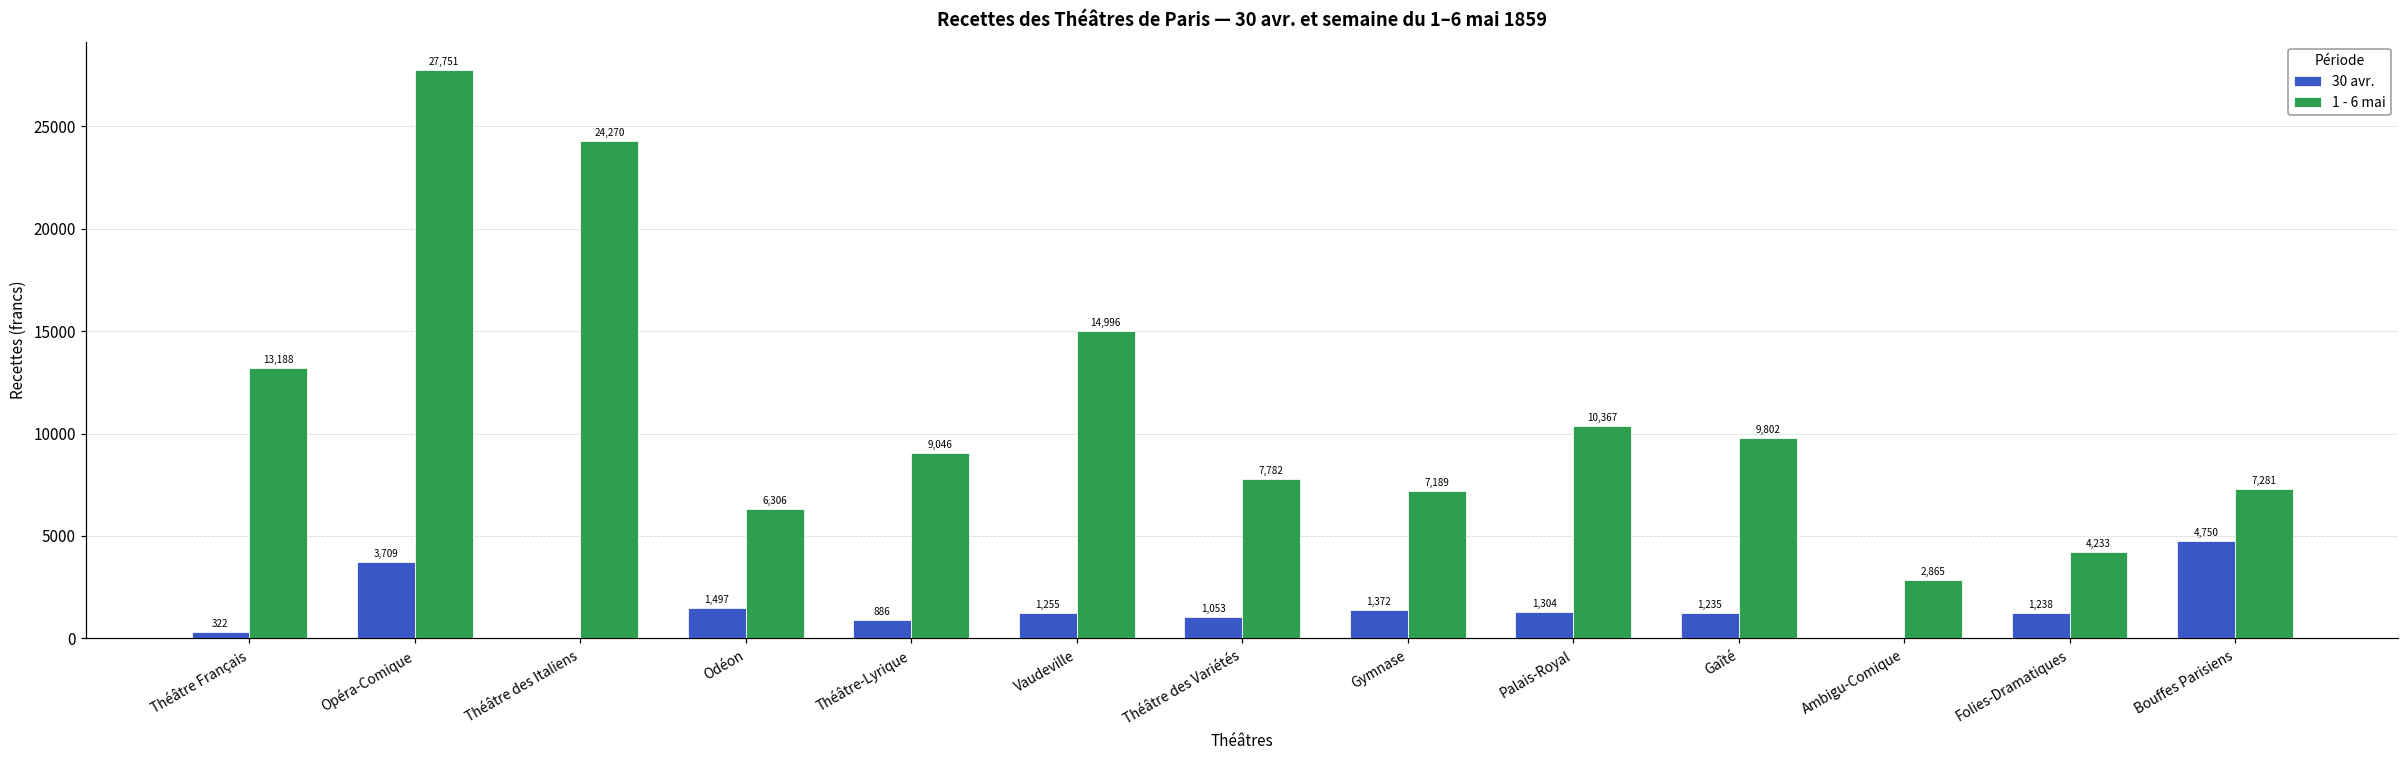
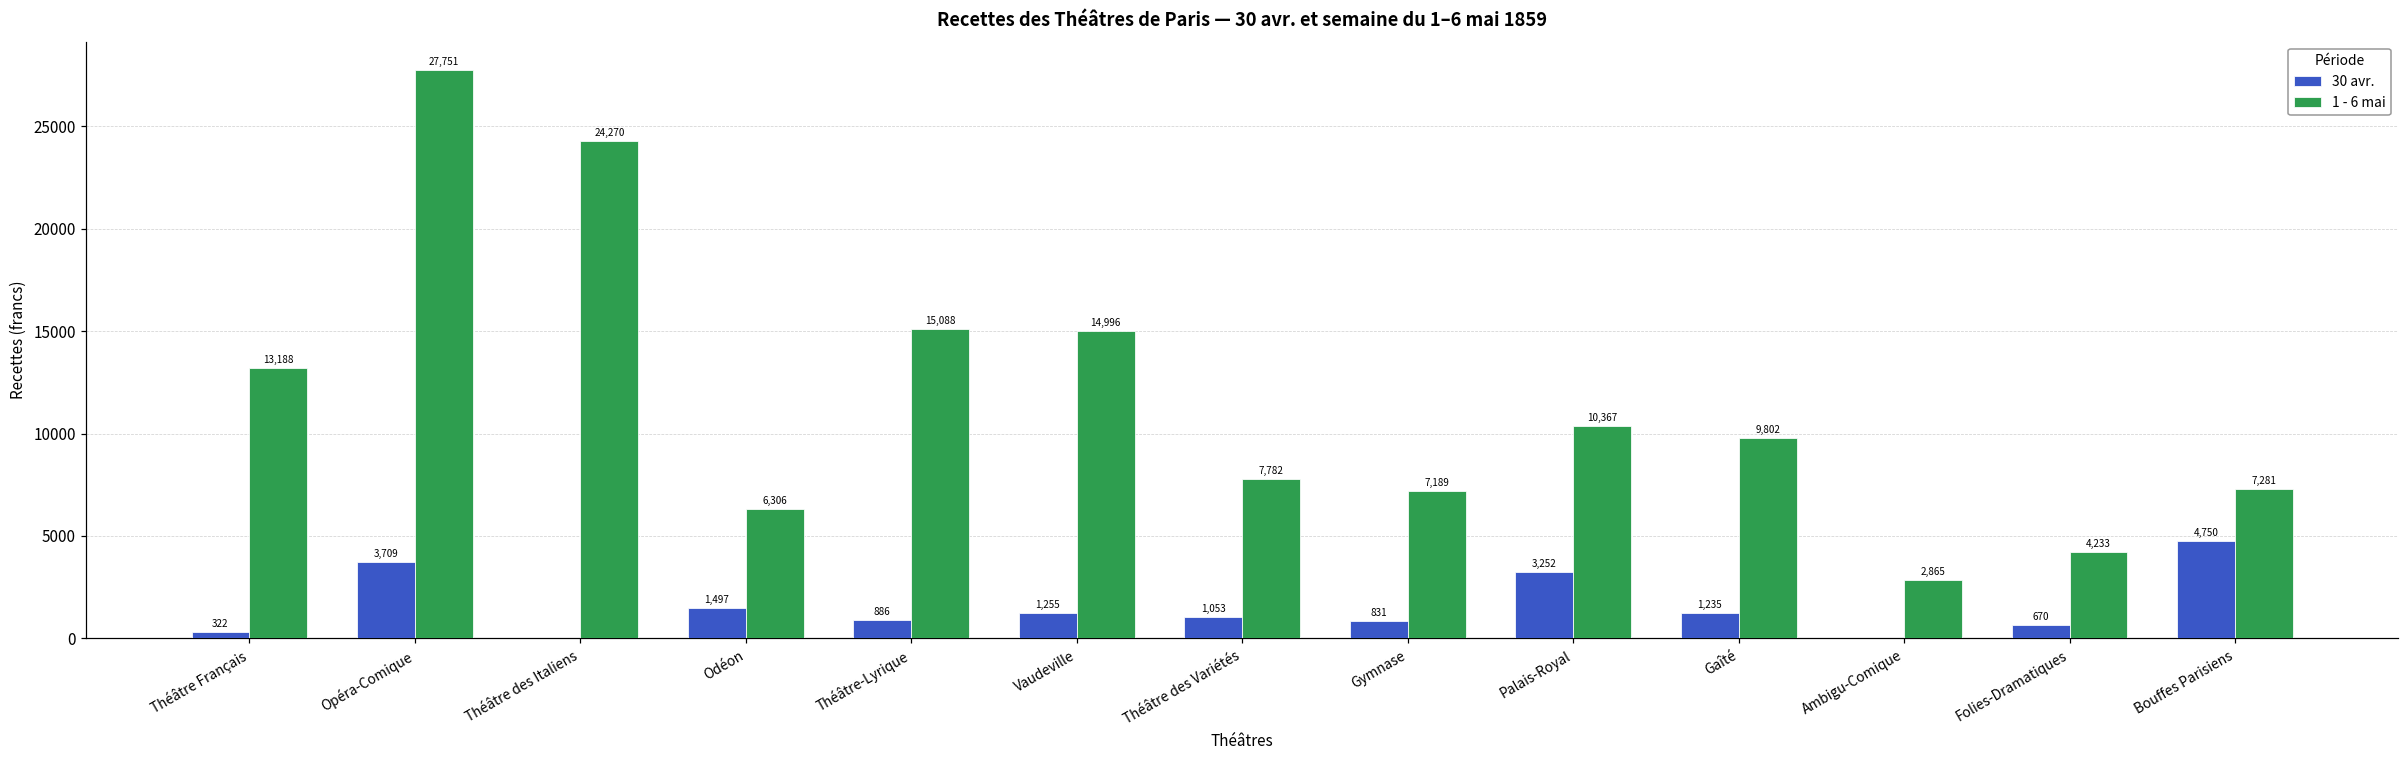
1 - 6 mai, Théâtre-Lyrique: 9,046 -> 15,088
30 avr., Gymnase: 1,372 -> 831
30 avr., Palais-Royal: 1,304 -> 3,252
30 avr., Folies-Dramatiques: 1,238 -> 670
